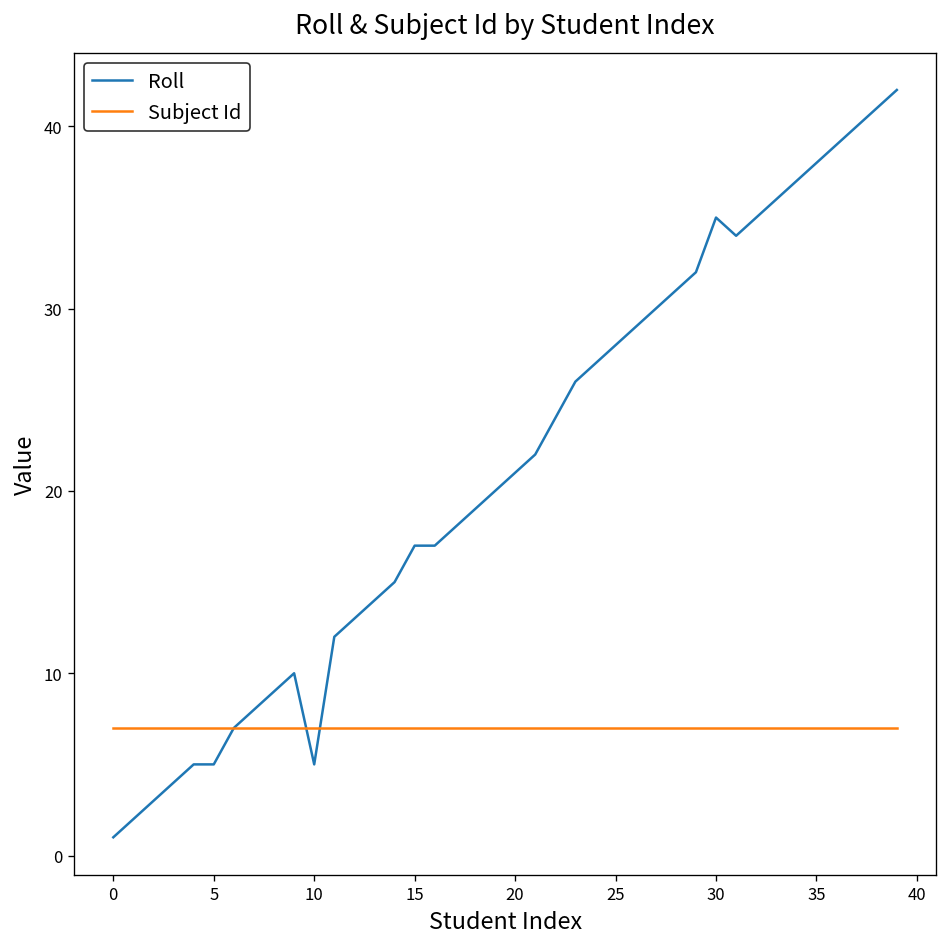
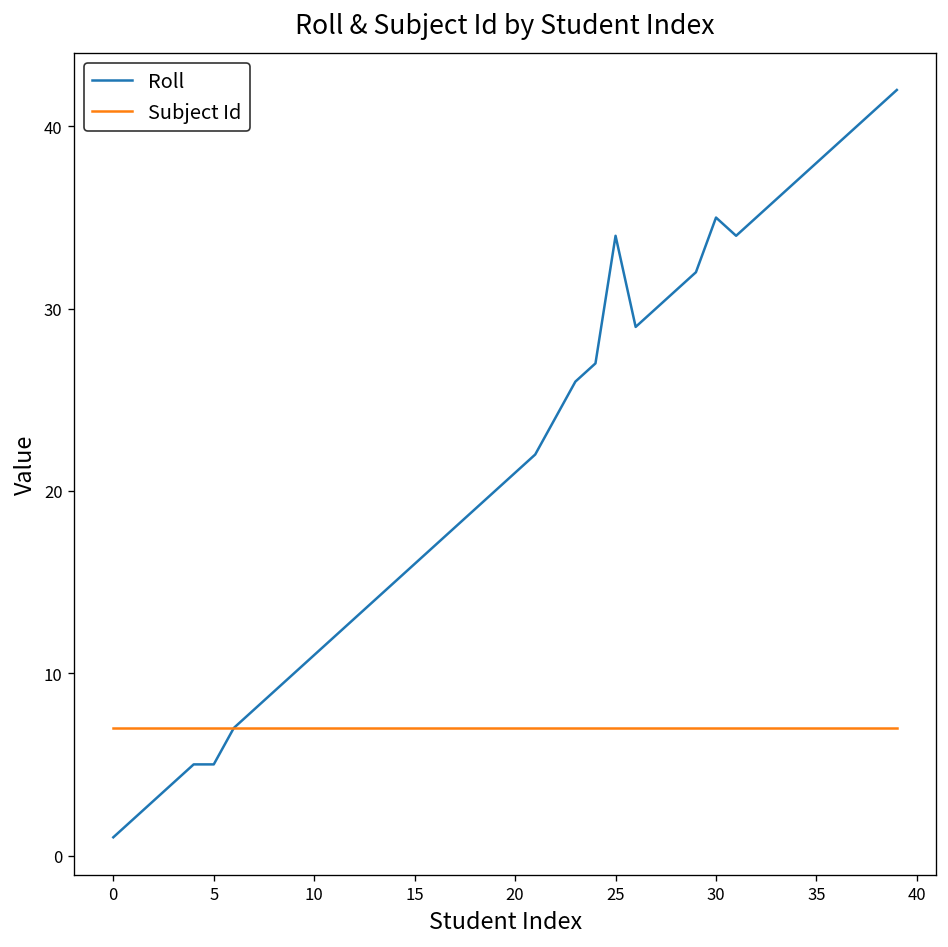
Roll, 10: 5 -> 11
Roll, 15: 17 -> 16
Roll, 25: 28 -> 34
